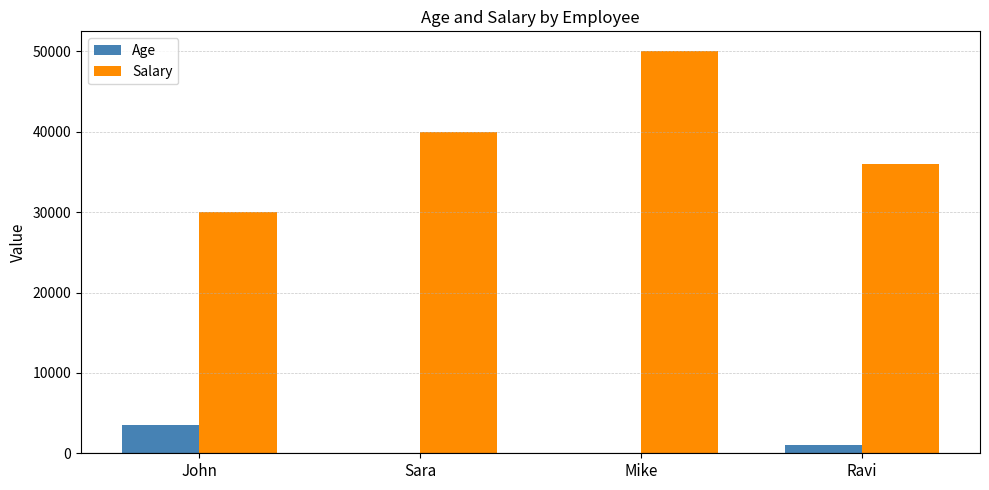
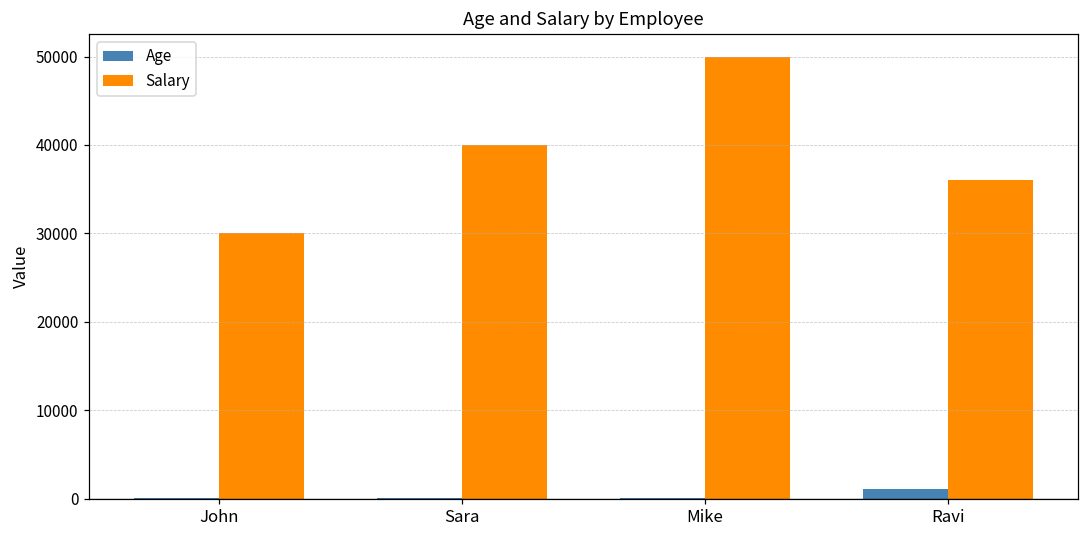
Age, John: 4000 -> 0
